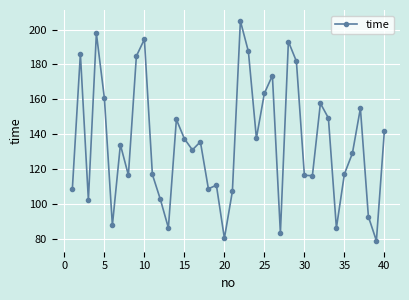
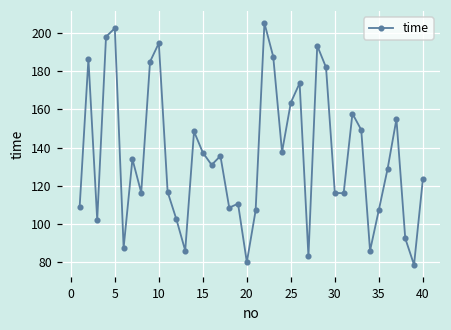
5: 161 -> 202
35: 117 -> 107
40: 142 -> 123
